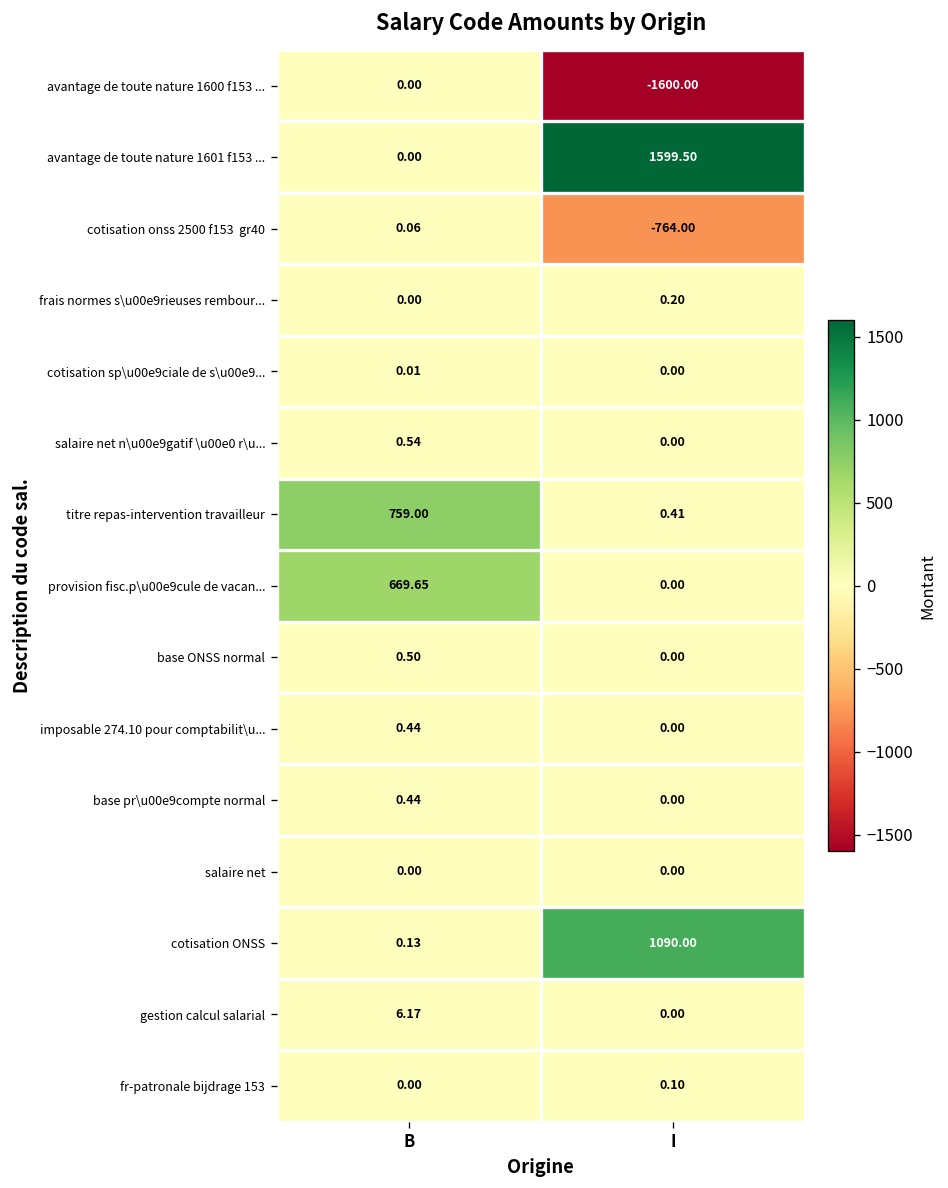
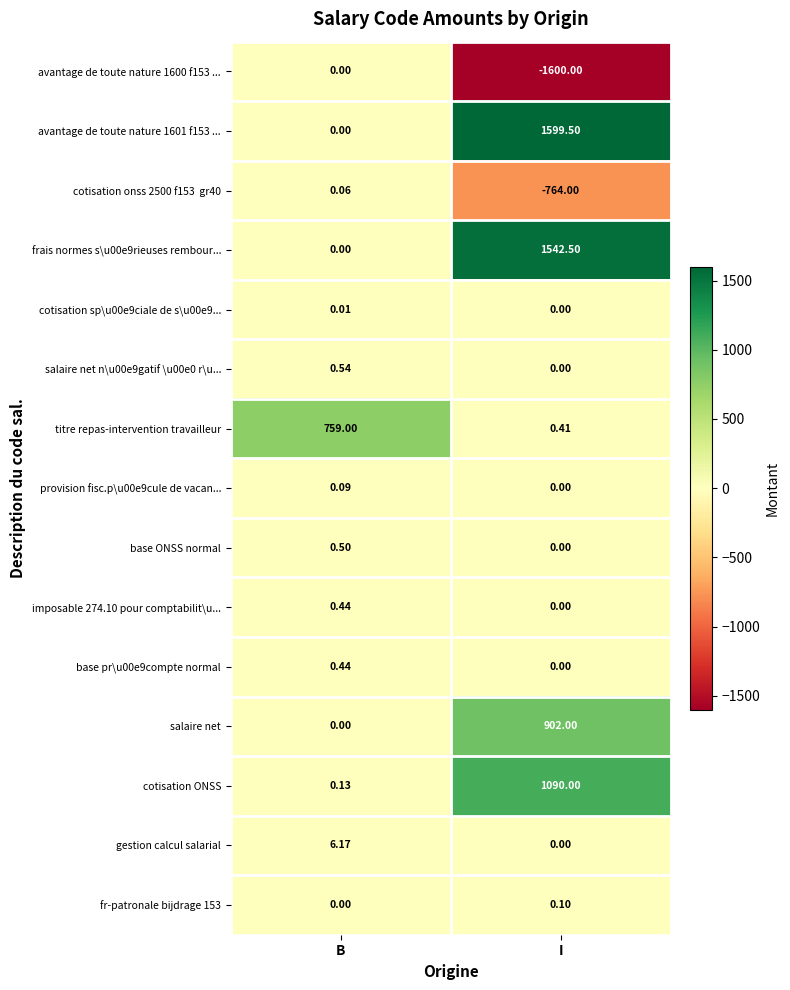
frais normes s\u00e9rieuses rembour..., I: 0.20 -> 1542.50
provision fisc.p\u00e9cule de vacan..., B: 669.65 -> 0.09
salaire net, I: 0.00 -> 902.00
